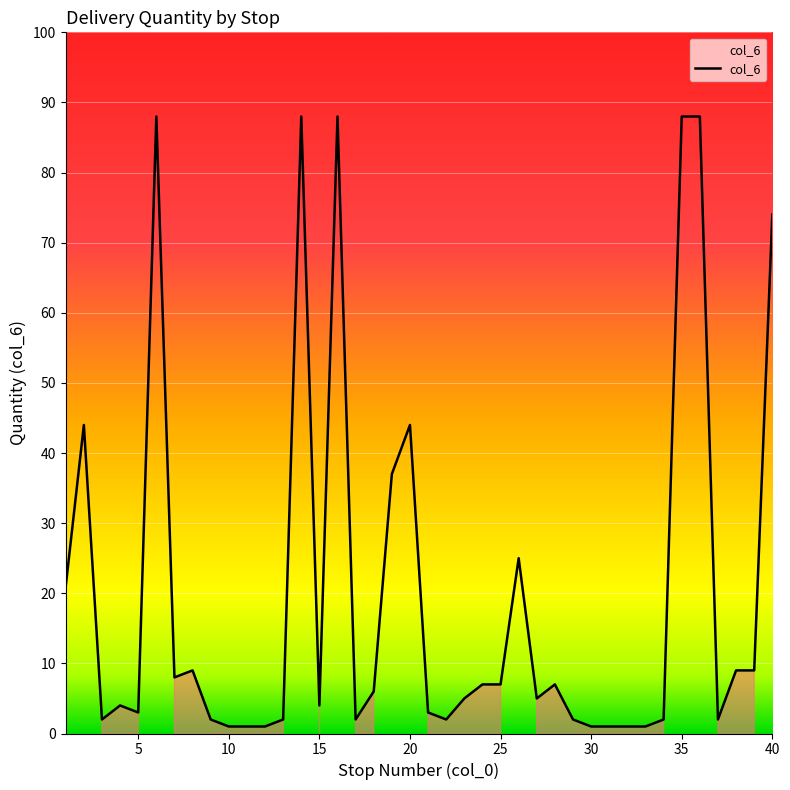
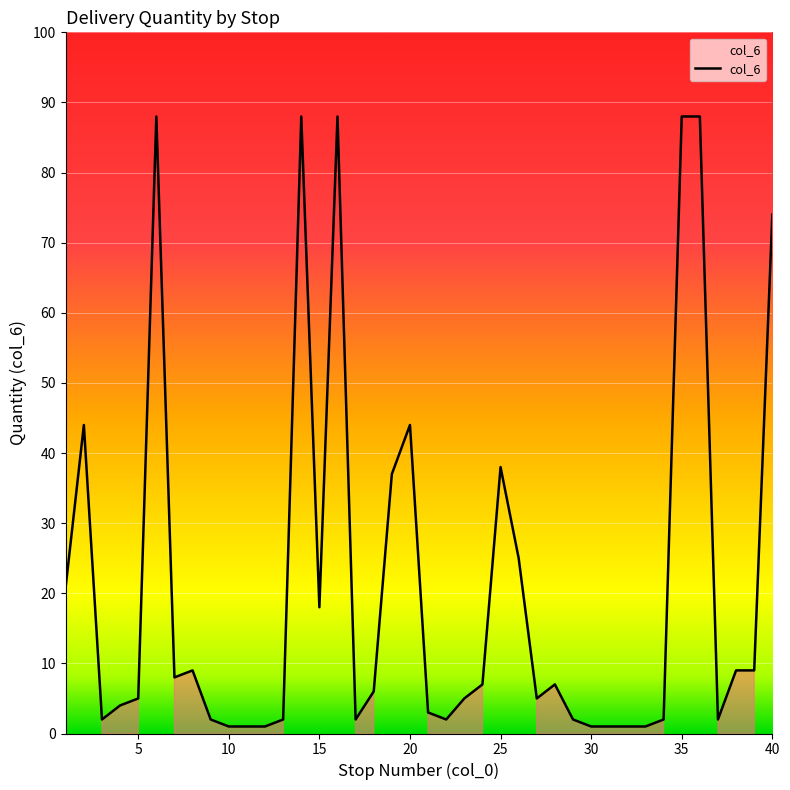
5: 3 -> 5
15: 4 -> 18
25: 7 -> 38
